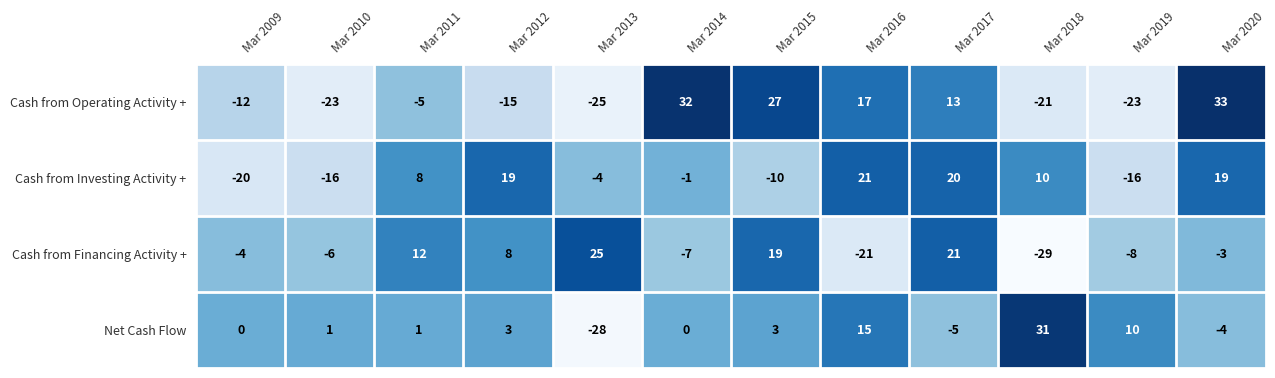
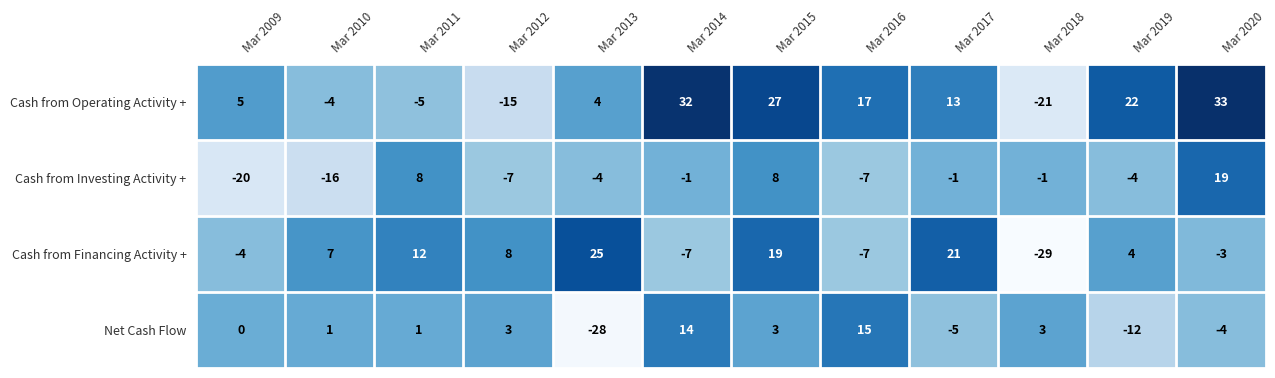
Cash from Operating Activity +, Mar 2009: -12 -> 5
Cash from Operating Activity +, Mar 2010: -23 -> -4
Cash from Operating Activity +, Mar 2013: -25 -> 4
Cash from Operating Activity +, Mar 2019: -23 -> 22
Cash from Investing Activity +, Mar 2012: 19 -> -7
Cash from Investing Activity +, Mar 2015: -10 -> 8
Cash from Investing Activity +, Mar 2016: 21 -> -7
Cash from Investing Activity +, Mar 2017: 20 -> -1
Cash from Investing Activity +, Mar 2018: 10 -> -1
Cash from Investing Activity +, Mar 2019: -16 -> -4
Cash from Financing Activity +, Mar 2010: -6 -> 7
Cash from Financing Activity +, Mar 2016: -21 -> -7
Cash from Financing Activity +, Mar 2019: -8 -> 4
Net Cash Flow, Mar 2014: 0 -> 14
Net Cash Flow, Mar 2018: 31 -> 3
Net Cash Flow, Mar 2019: 10 -> -12
